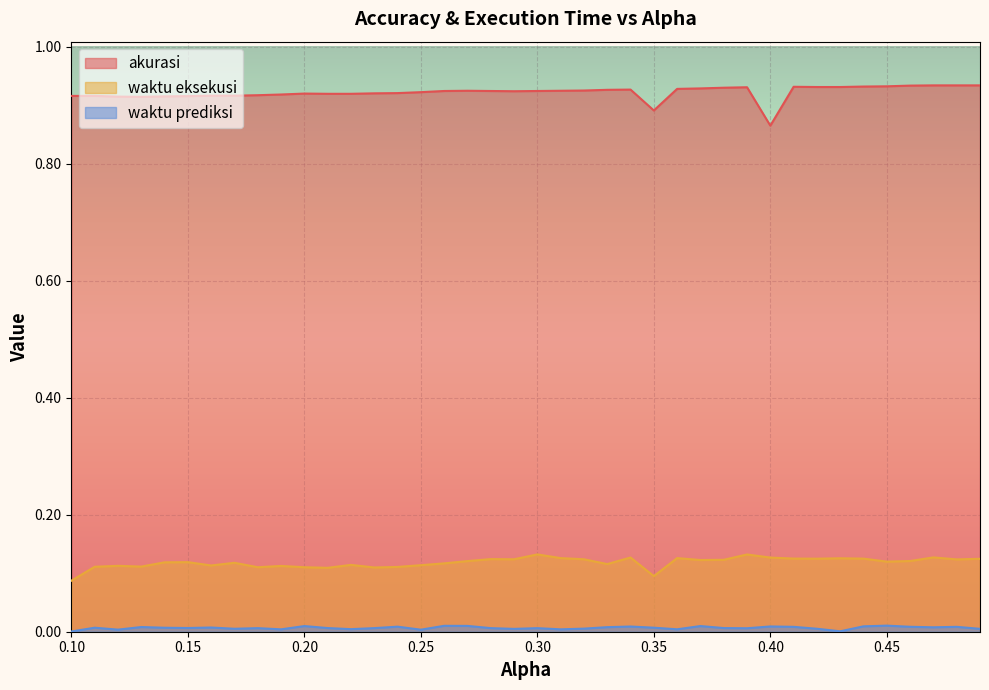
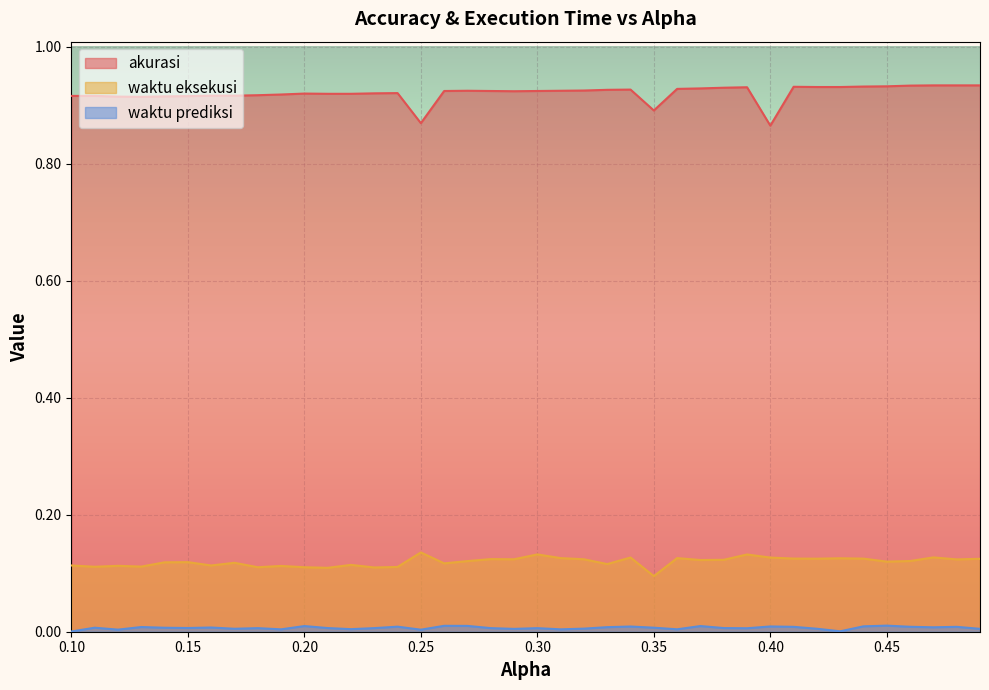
waktu eksekusi, 0.10: 0.09 -> 0.11
akurasi, 0.25: 0.92 -> 0.87
waktu eksekusi, 0.25: 0.11 -> 0.14
